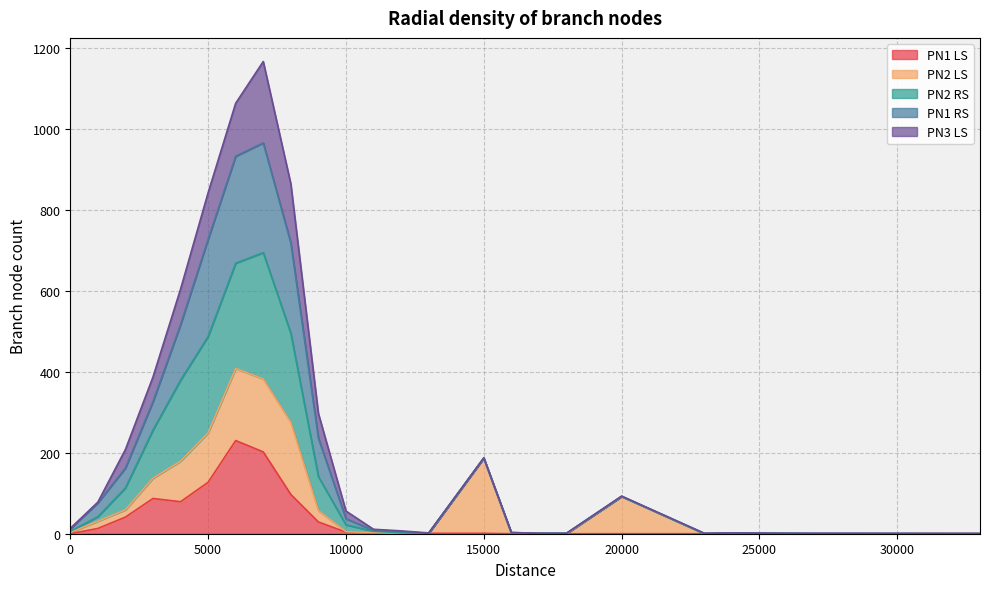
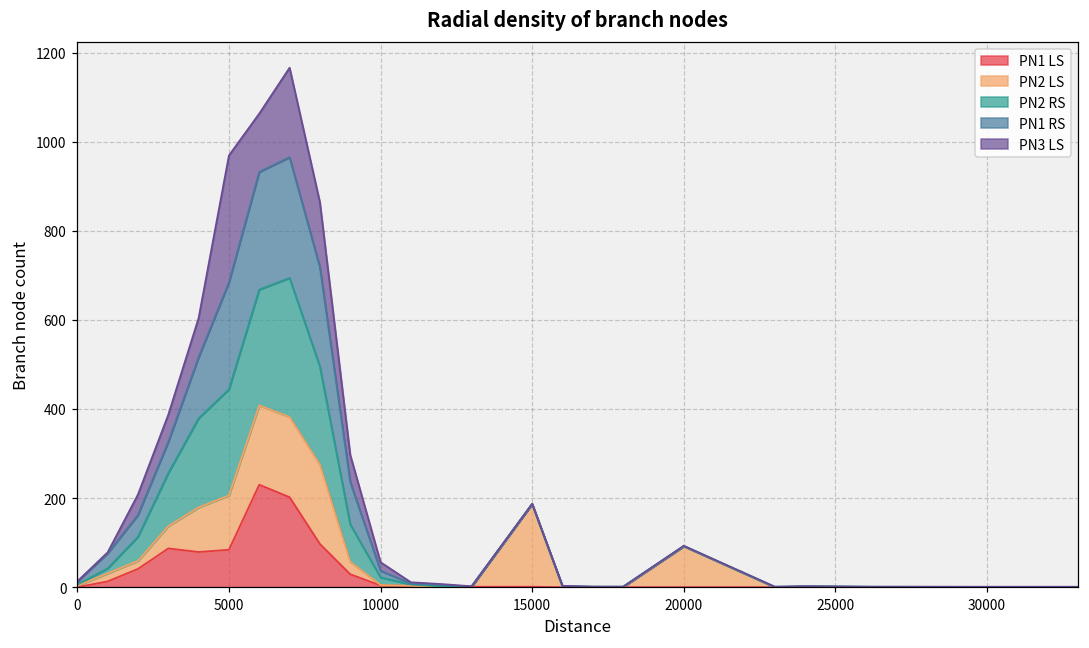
PN1 LS, 5000: 130 -> 80
PN3 LS, 5000: 120 -> 290
